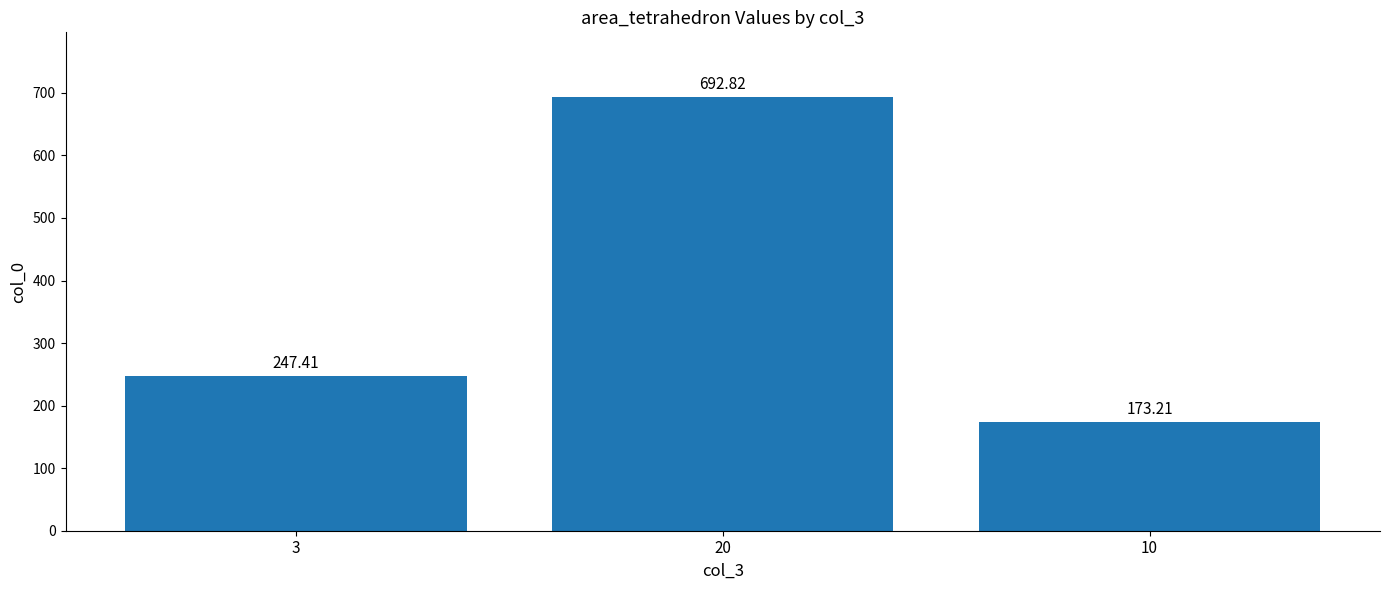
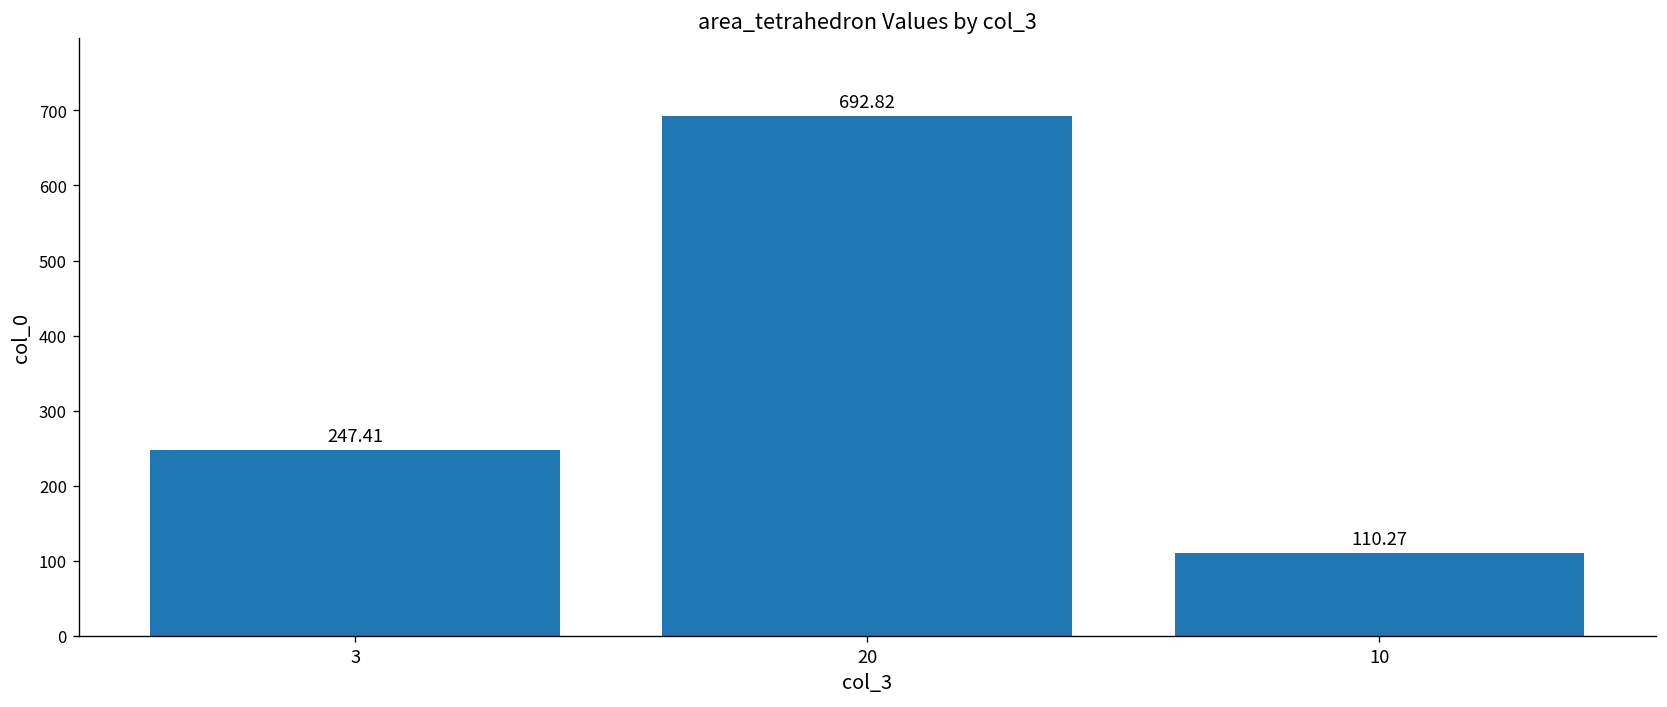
10: 173.21 -> 110.27
